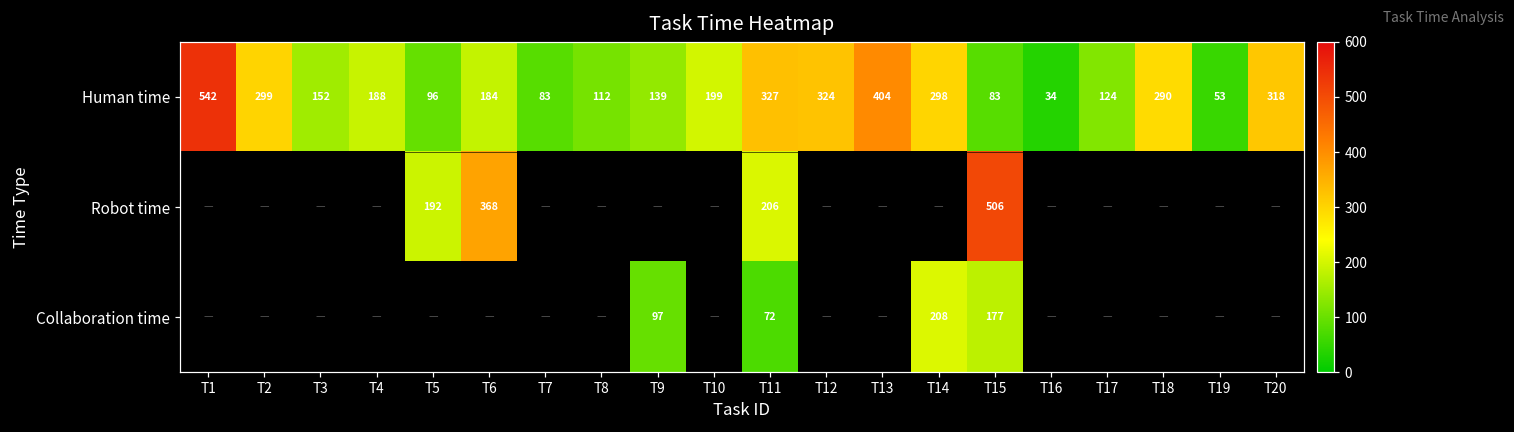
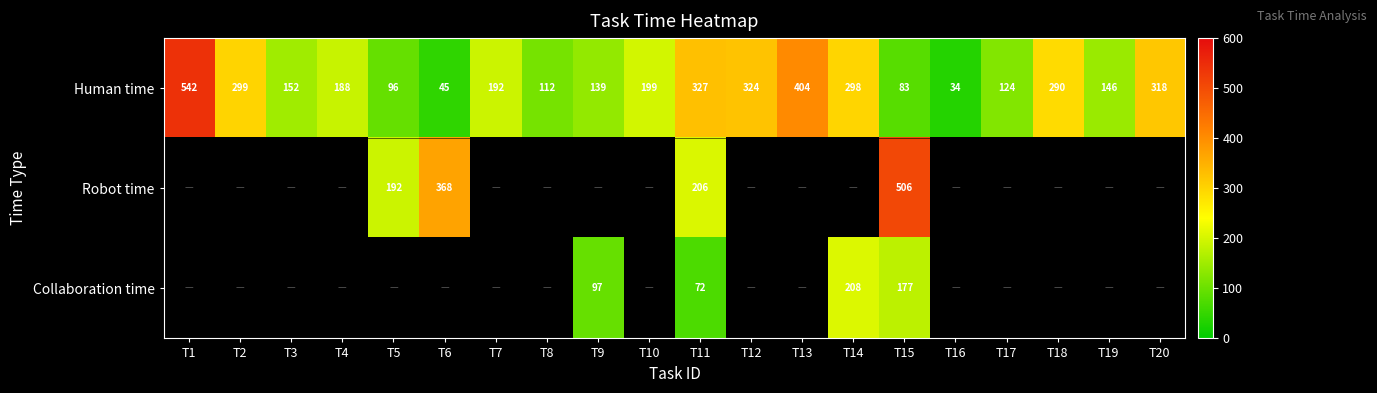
Human time, T6: 184 -> 45
Human time, T7: 83 -> 192
Human time, T19: 53 -> 146
